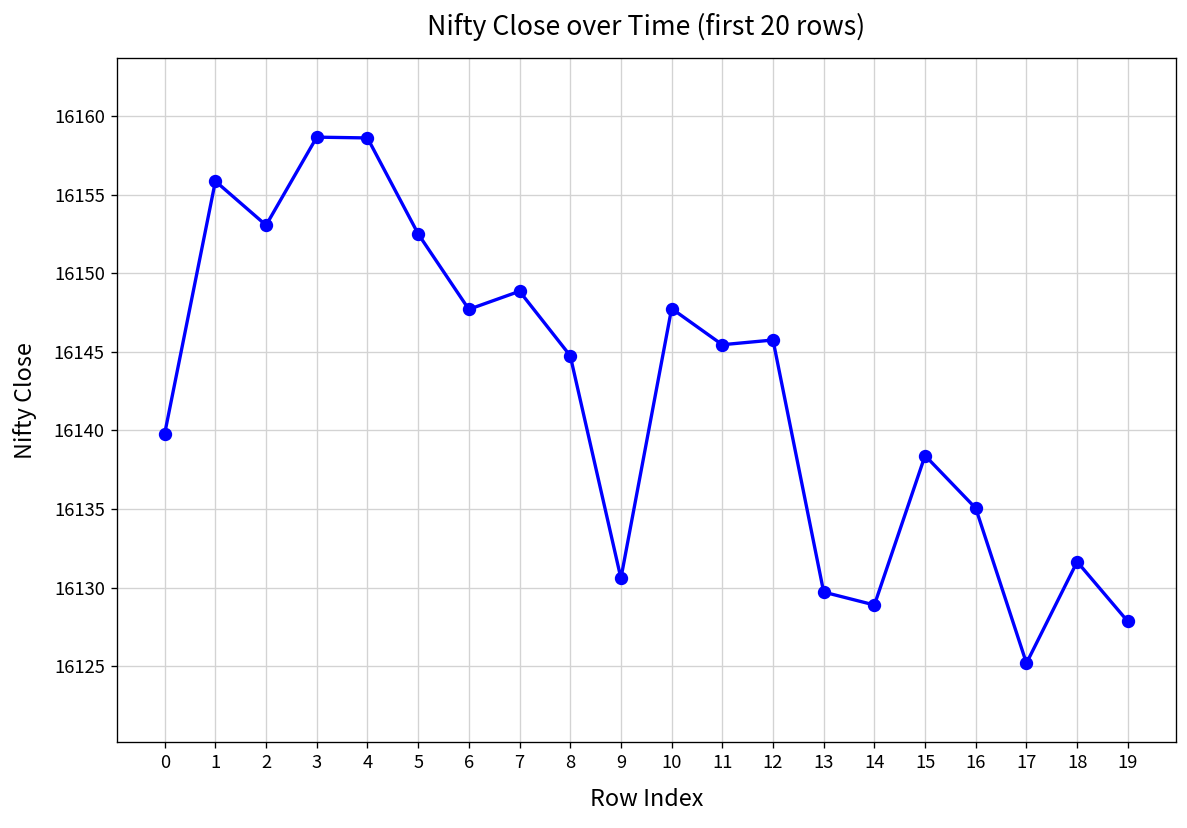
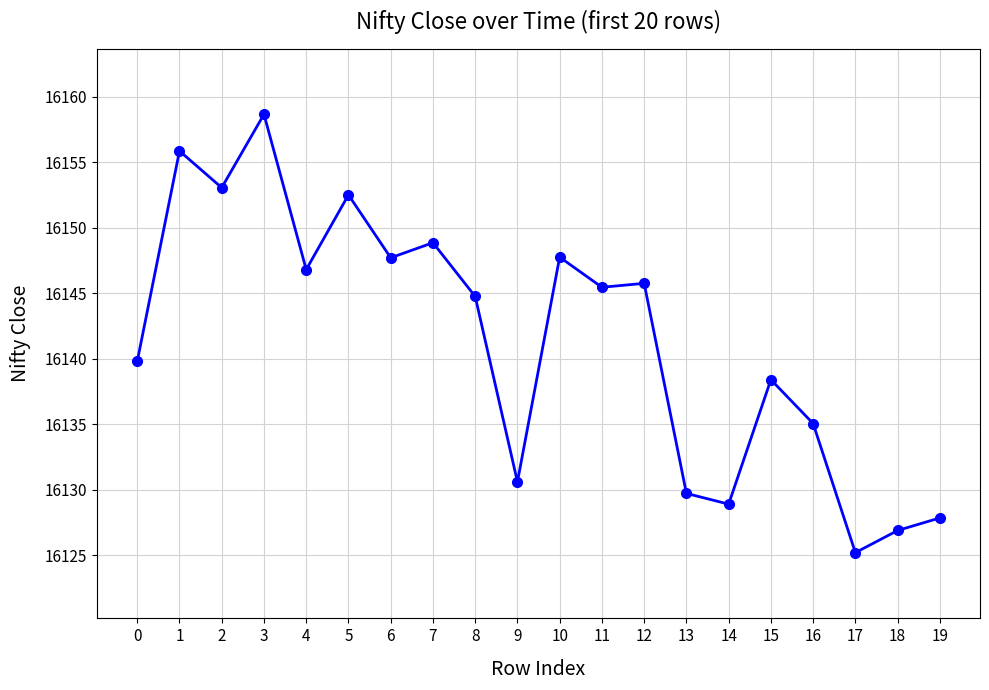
4: 16158.6 -> 16146.8
18: 16131.7 -> 16126.9
